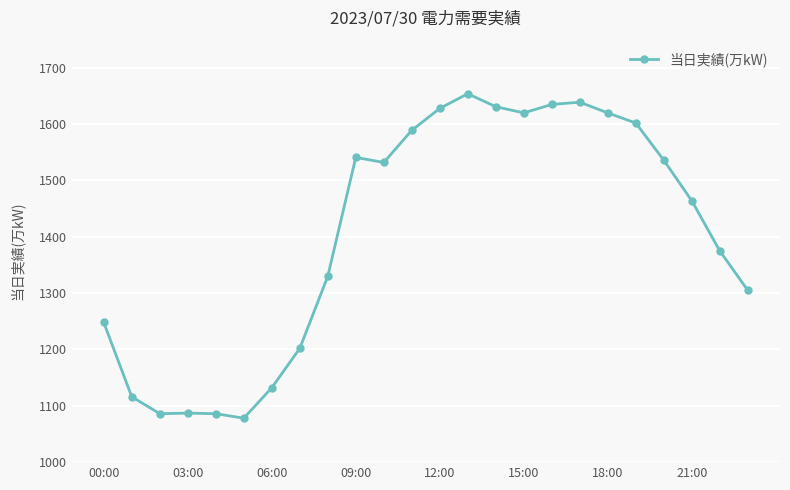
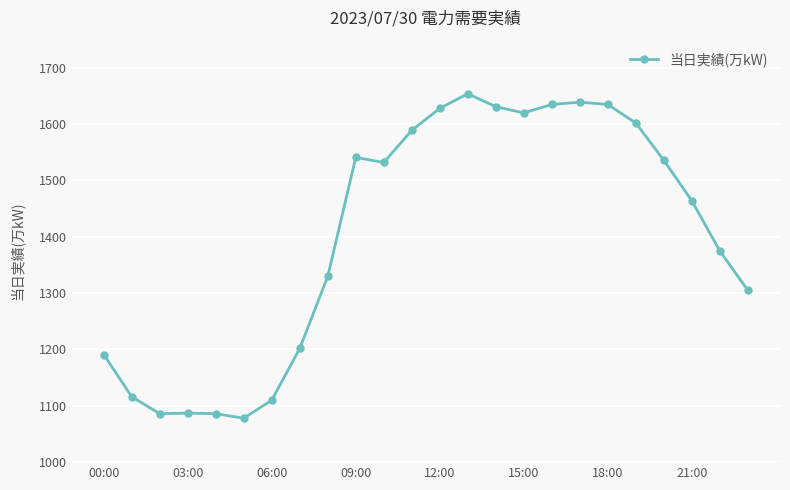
00:00: 1250 -> 1190
06:00: 1130 -> 1110
18:00: 1620 -> 1640
